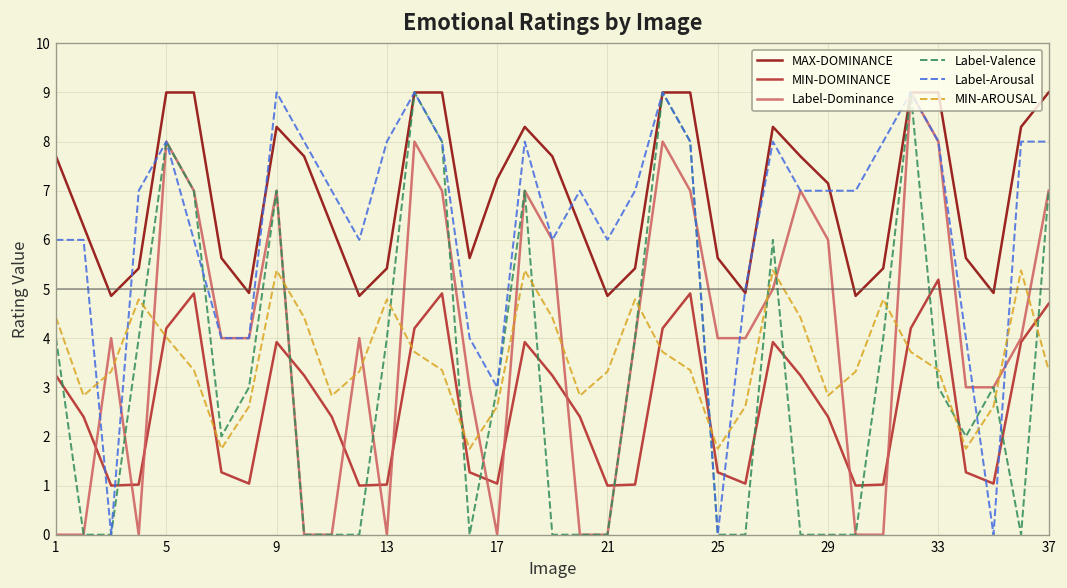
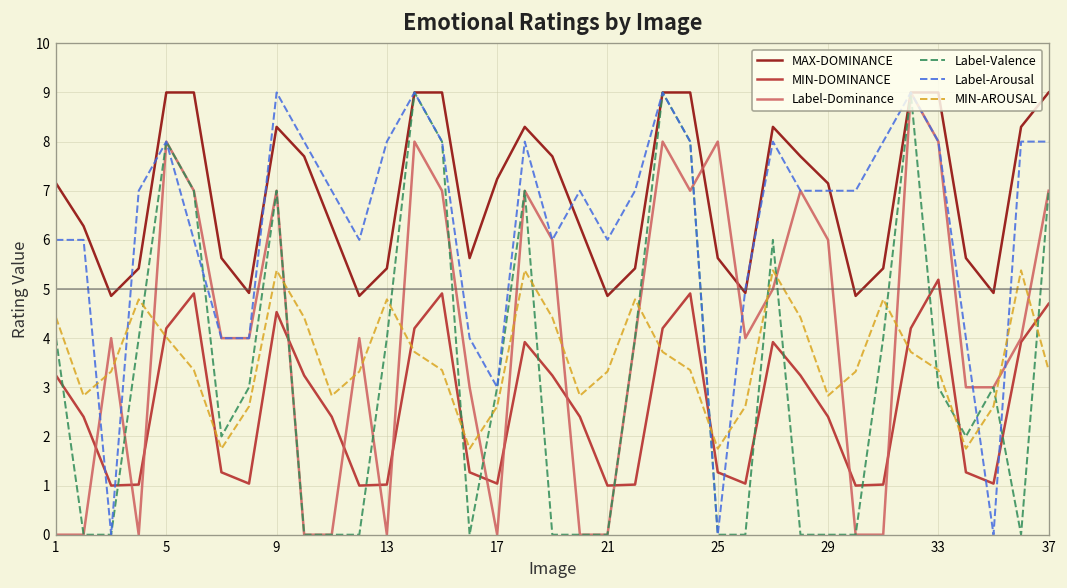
MAX-DOMINANCE, 1: 7.7 -> 7.2
MIN-DOMINANCE, 9: 3.9 -> 4.5
Label-Dominance, 25: 4 -> 8
